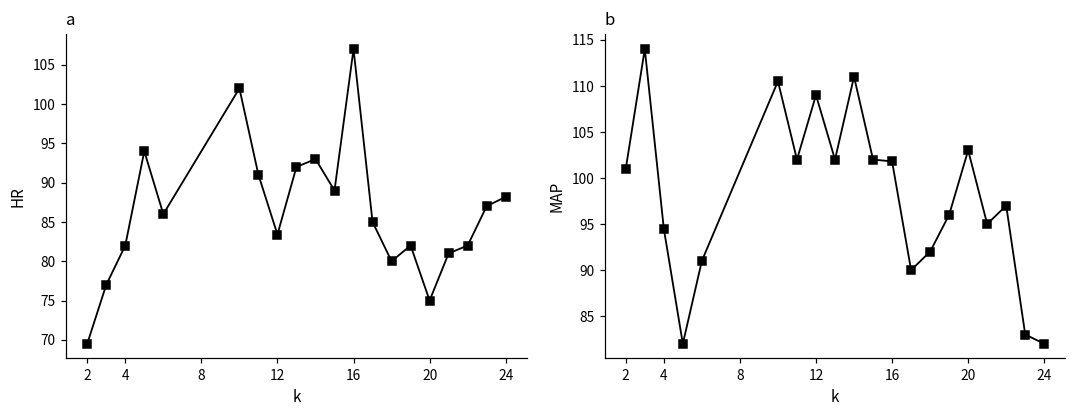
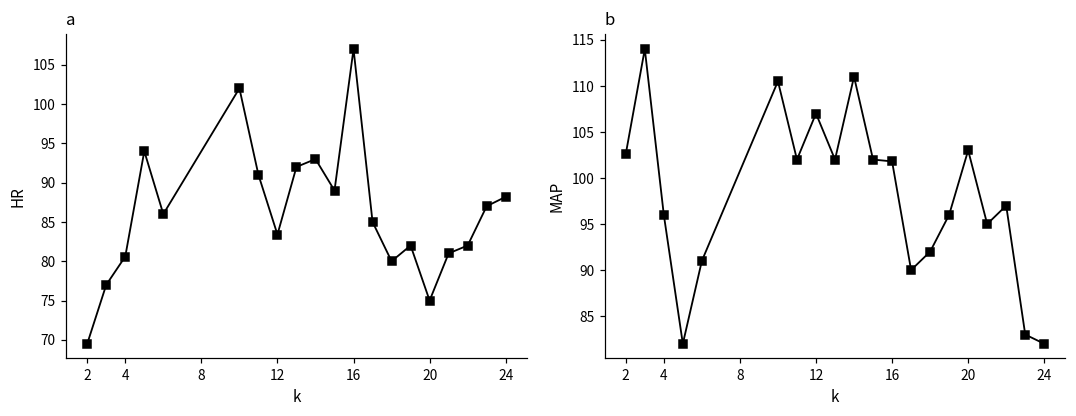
a, 4: 82 -> 81
b, 2: 101 -> 103
b, 4: 95 -> 96
b, 12: 109 -> 107
